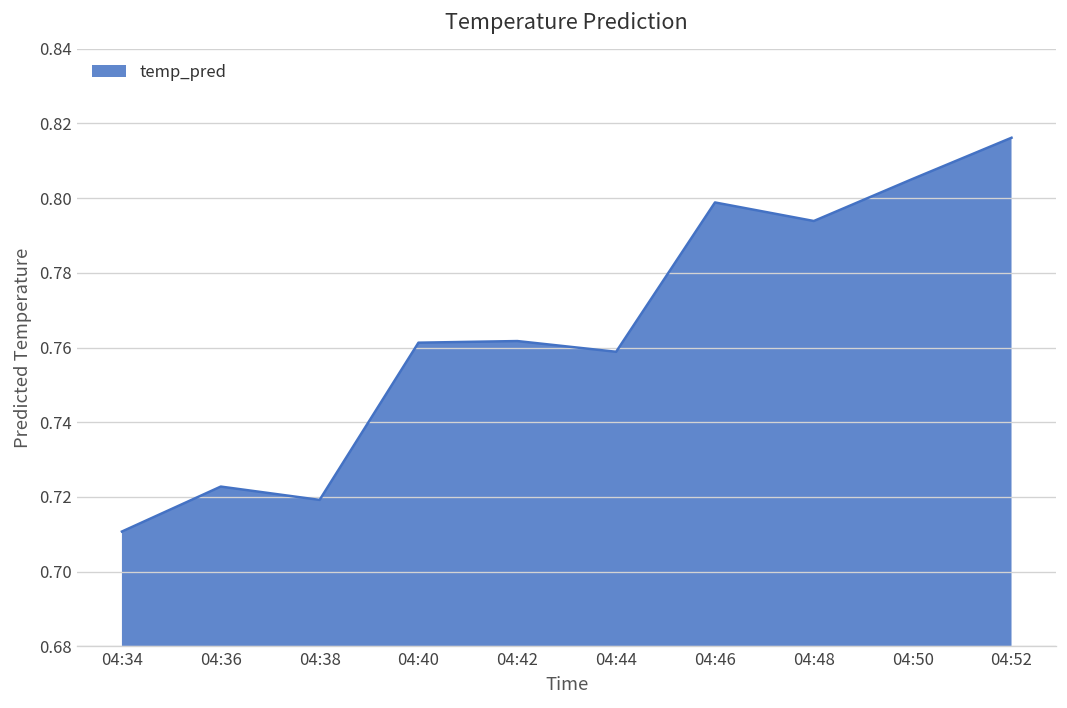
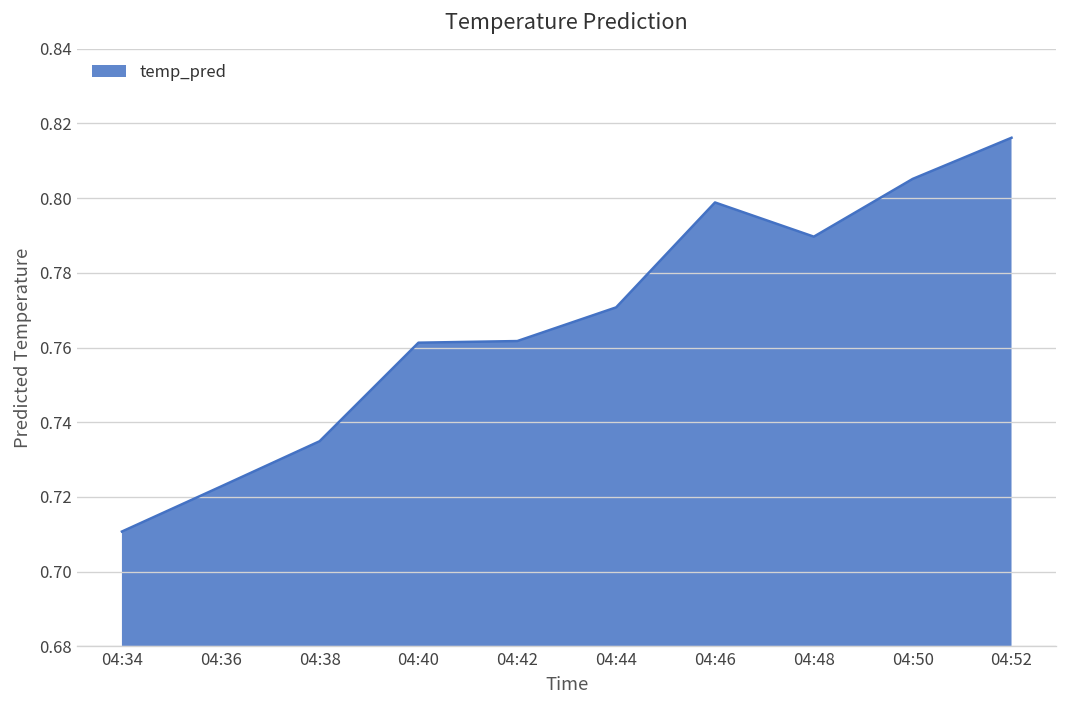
04:38: 0.719 -> 0.735
04:44: 0.759 -> 0.771
04:48: 0.794 -> 0.790
